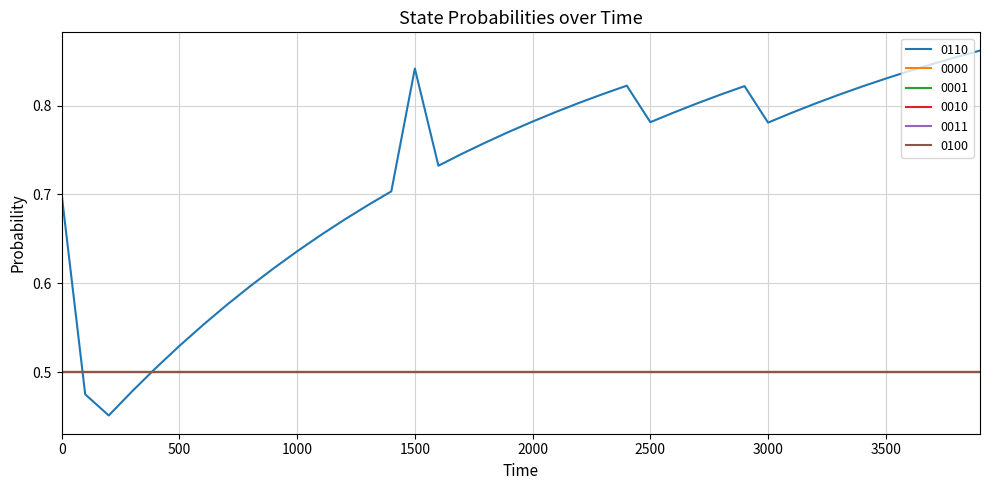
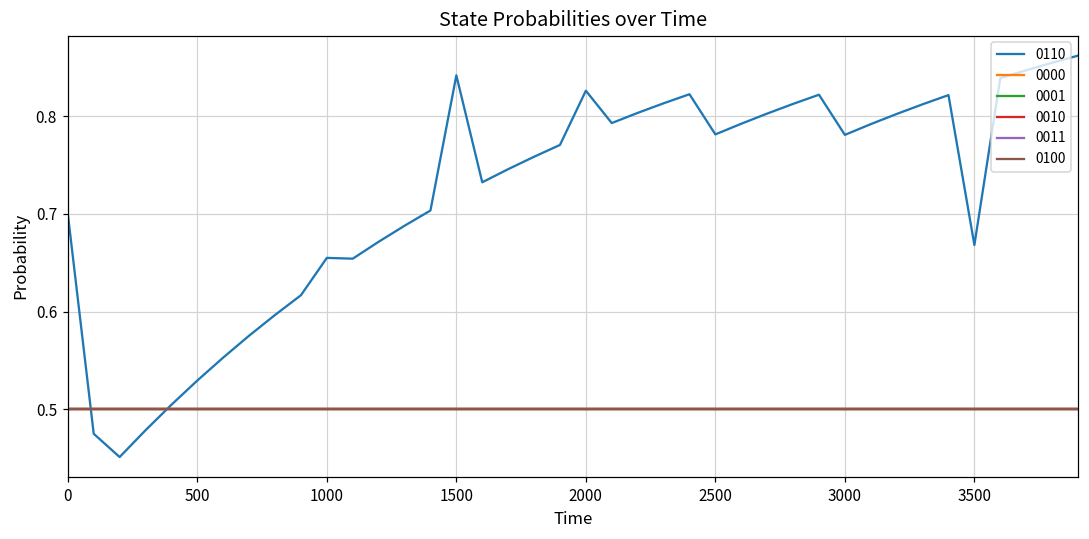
0110, 1000: 0.64 -> 0.66
0110, 2000: 0.78 -> 0.83
0110, 3500: 0.83 -> 0.67
